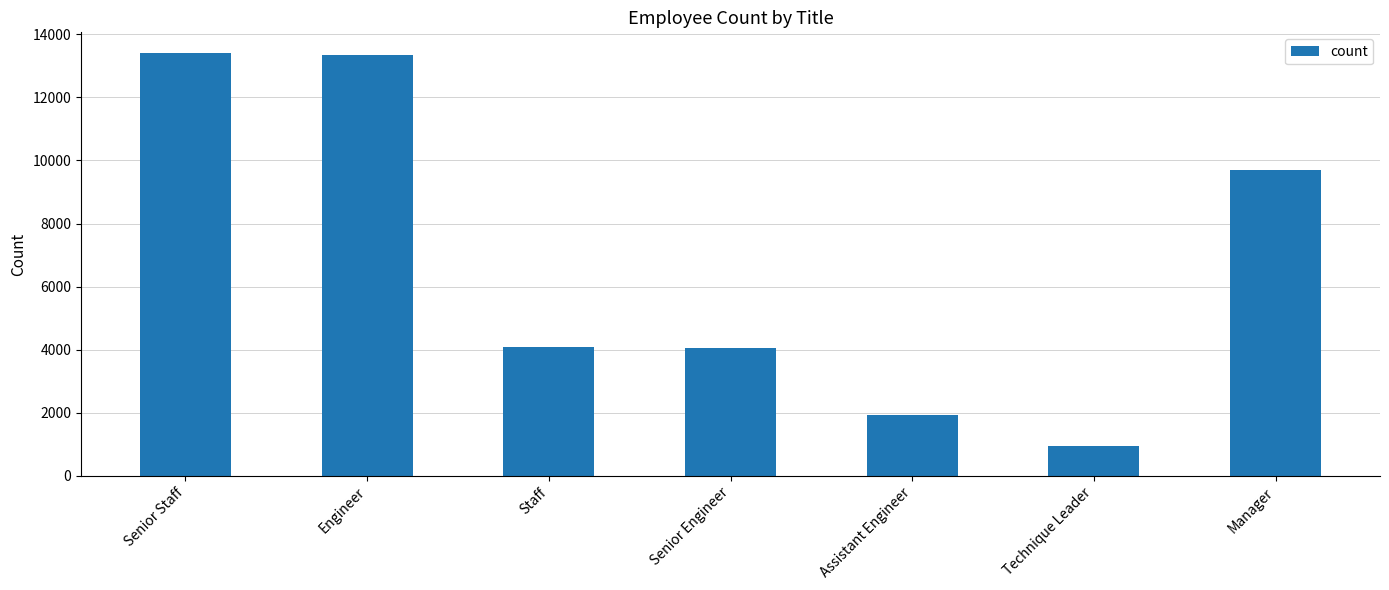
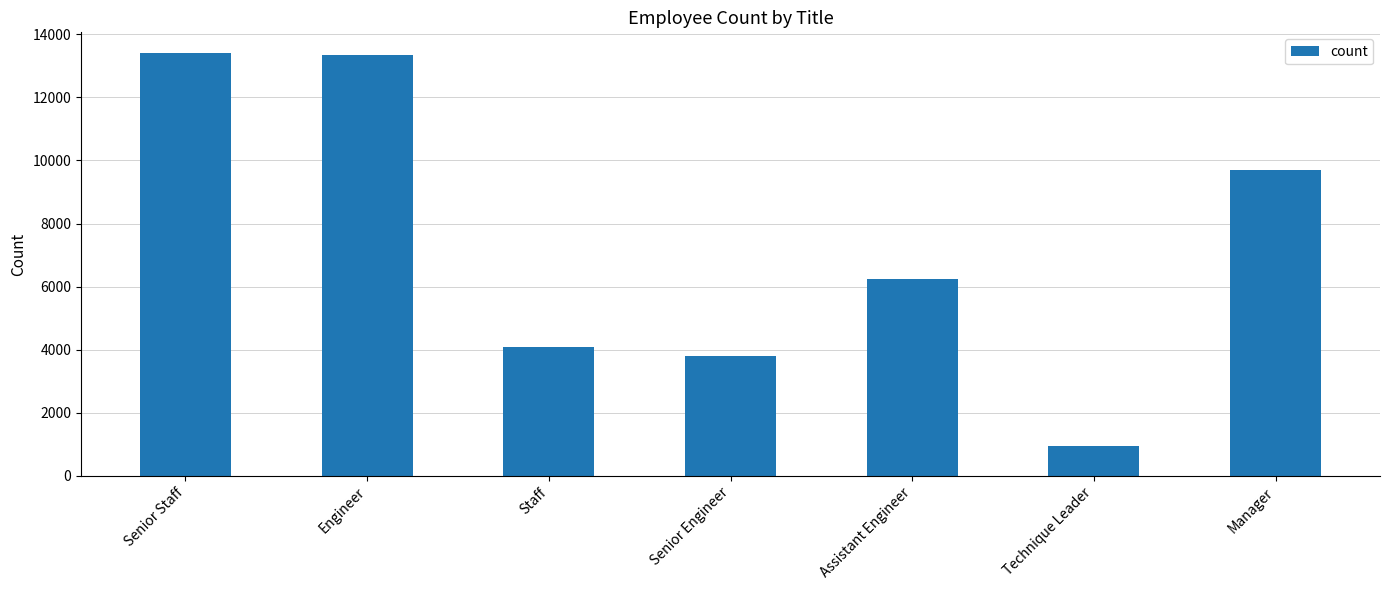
Senior Engineer: 4100 -> 3800
Assistant Engineer: 1900 -> 6200
